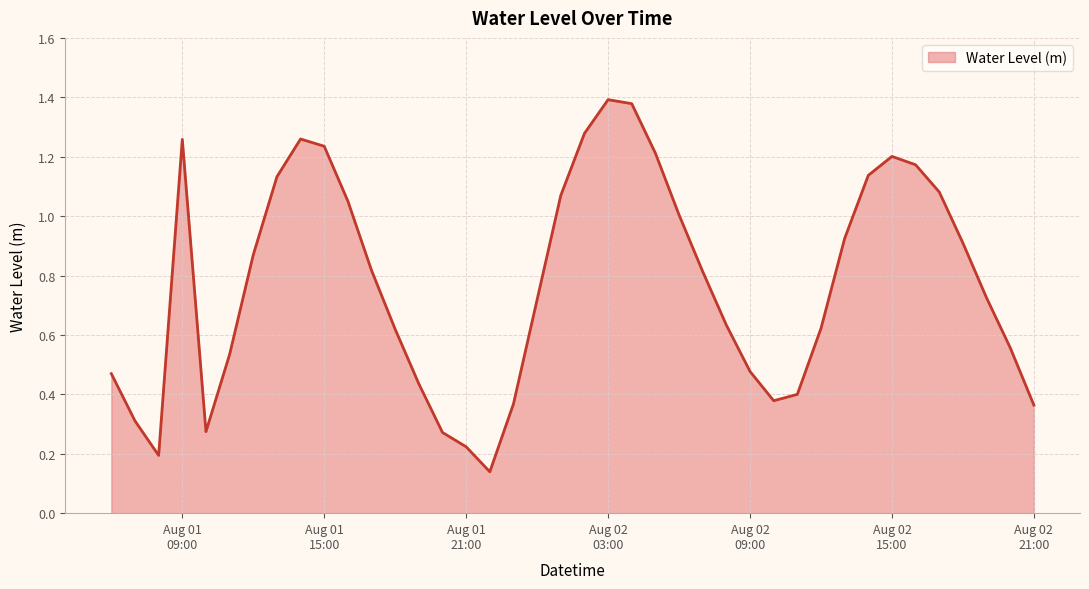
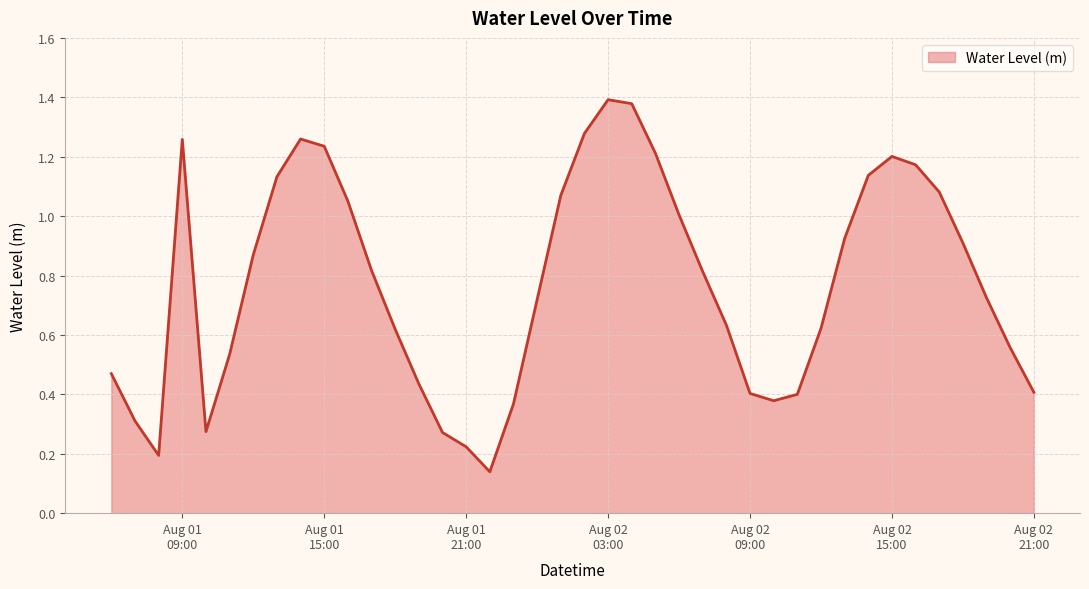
Aug 02 09:00: 0.48 -> 0.40
Aug 02 21:00: 0.36 -> 0.41
